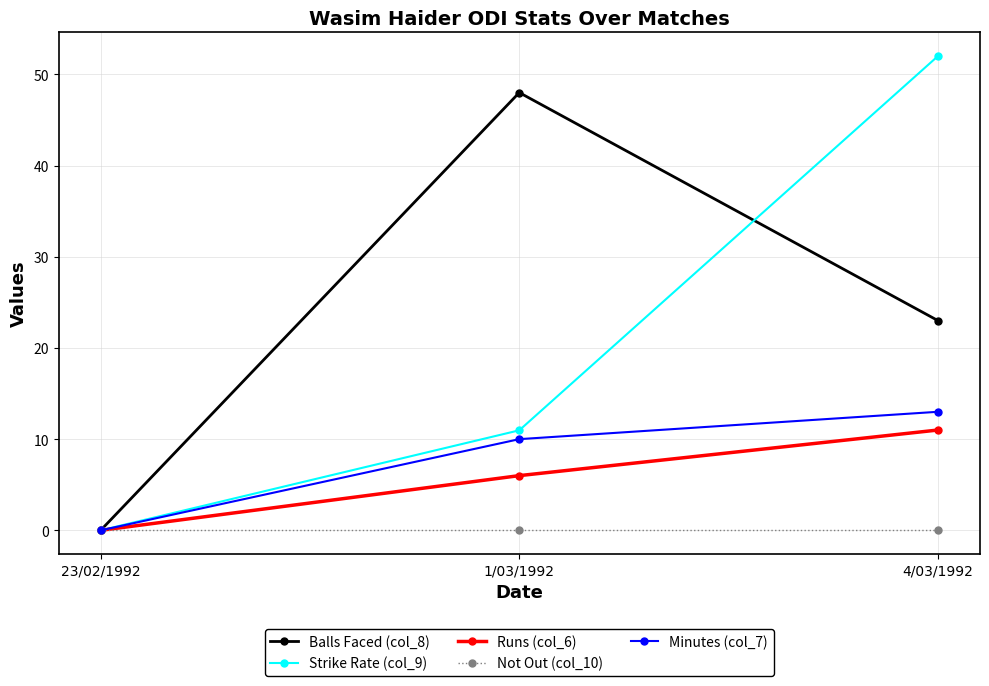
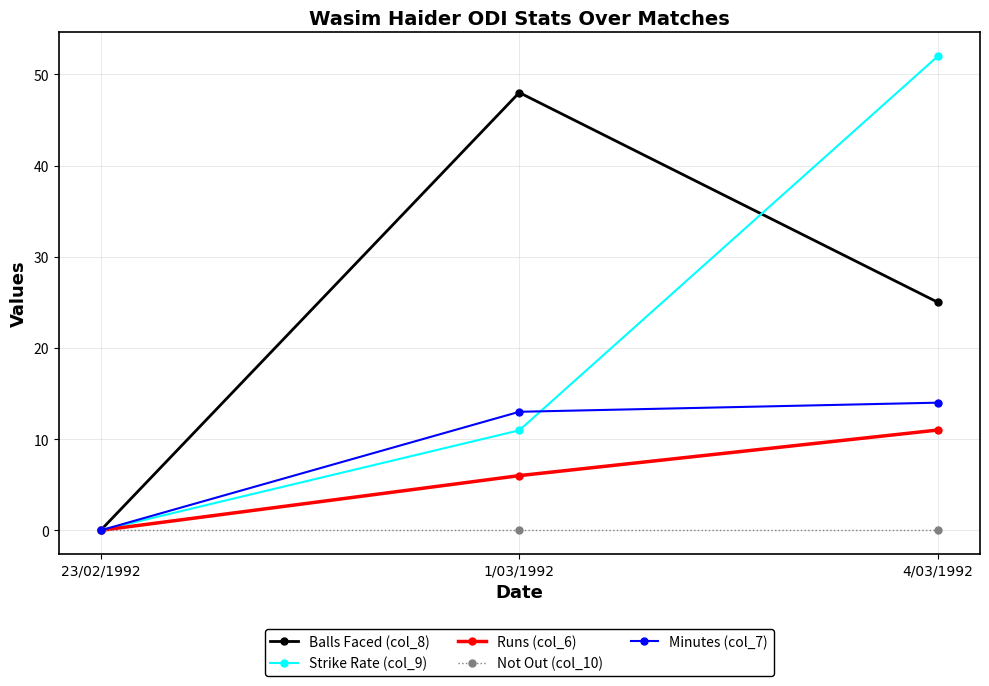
Minutes (col_7), 1/03/1992: 10 -> 13
Balls Faced (col_8), 4/03/1992: 23 -> 25
Minutes (col_7), 4/03/1992: 13 -> 14
